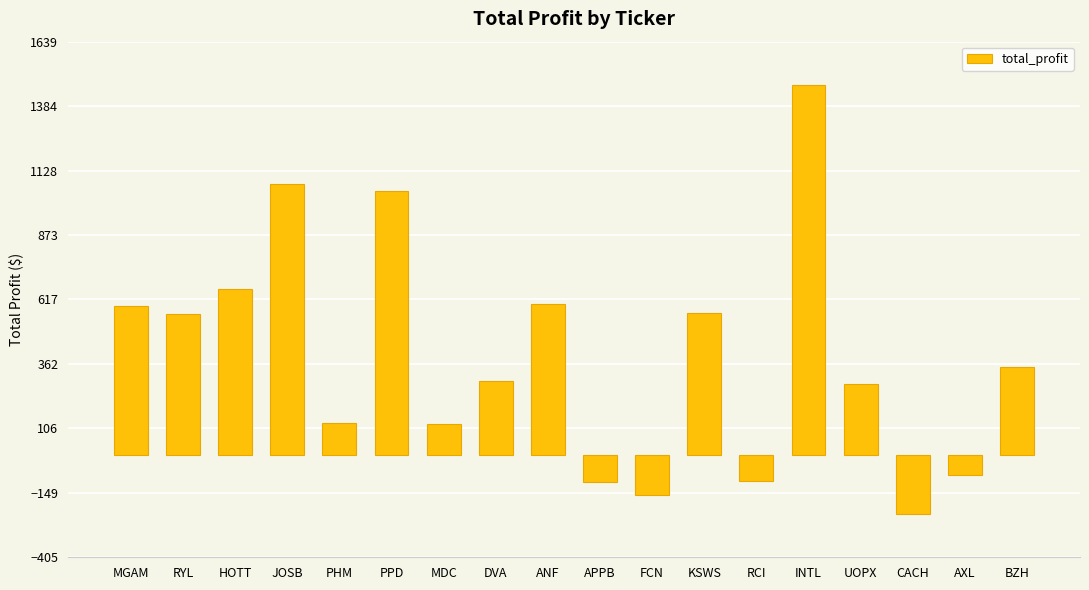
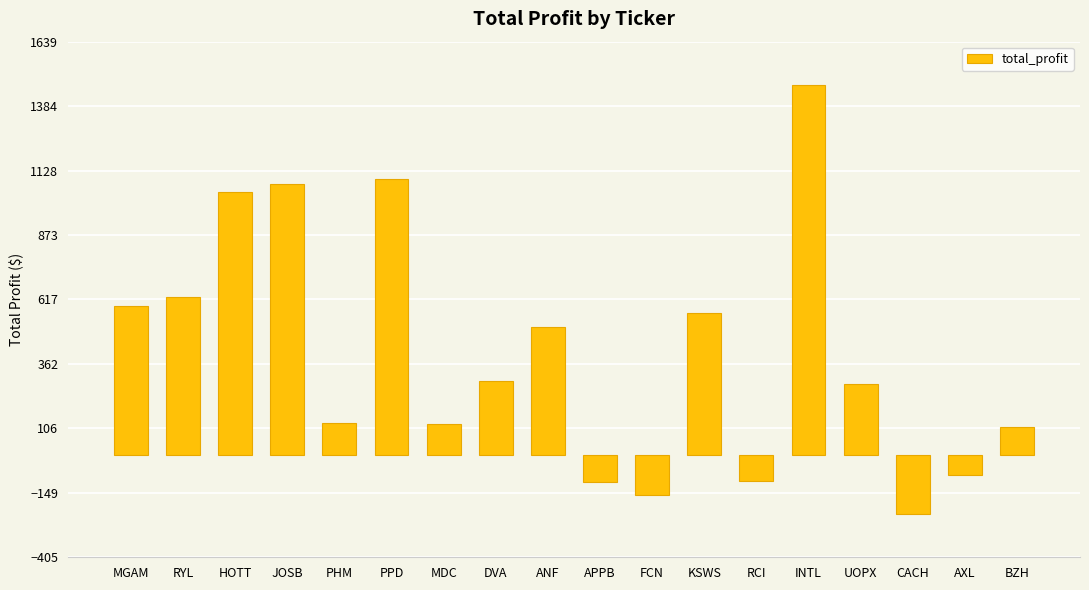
RYL: 560 -> 630
HOTT: 660 -> 1040
PPD: 1050 -> 1100
ANF: 600 -> 510
BZH: 350 -> 110
